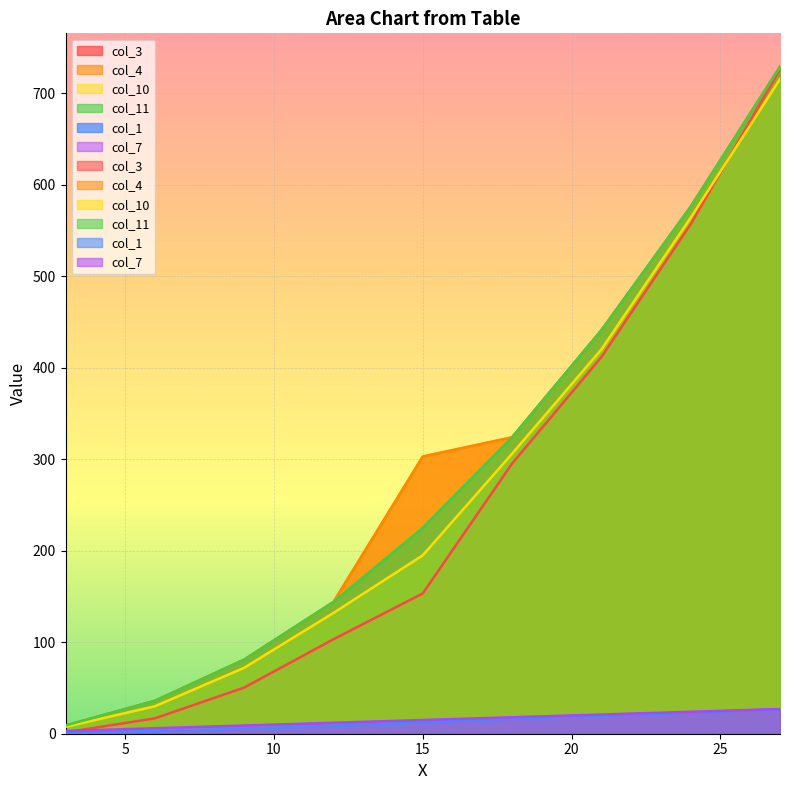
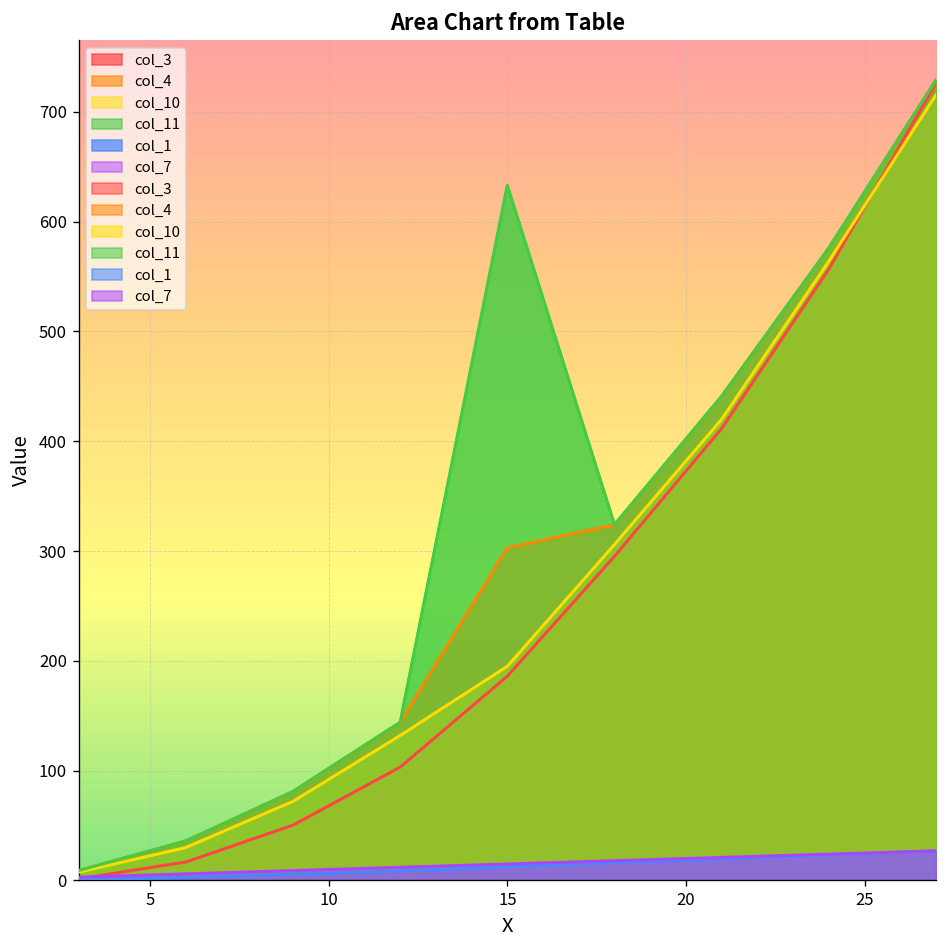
col_3, 15: 150 -> 190
col_11, 15: 230 -> 630
